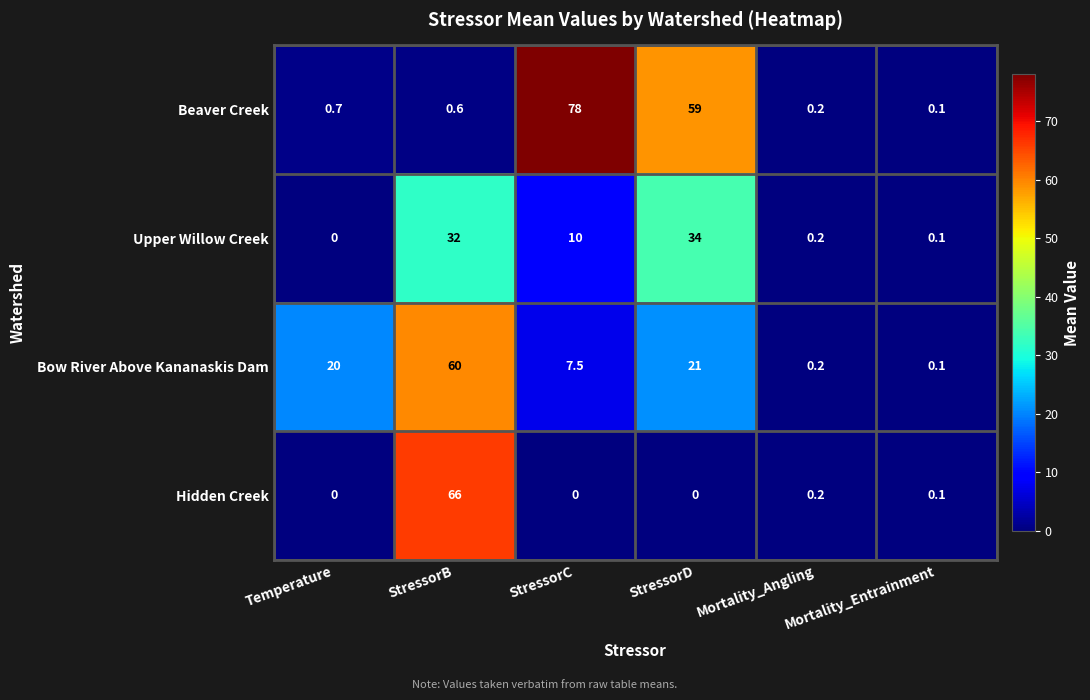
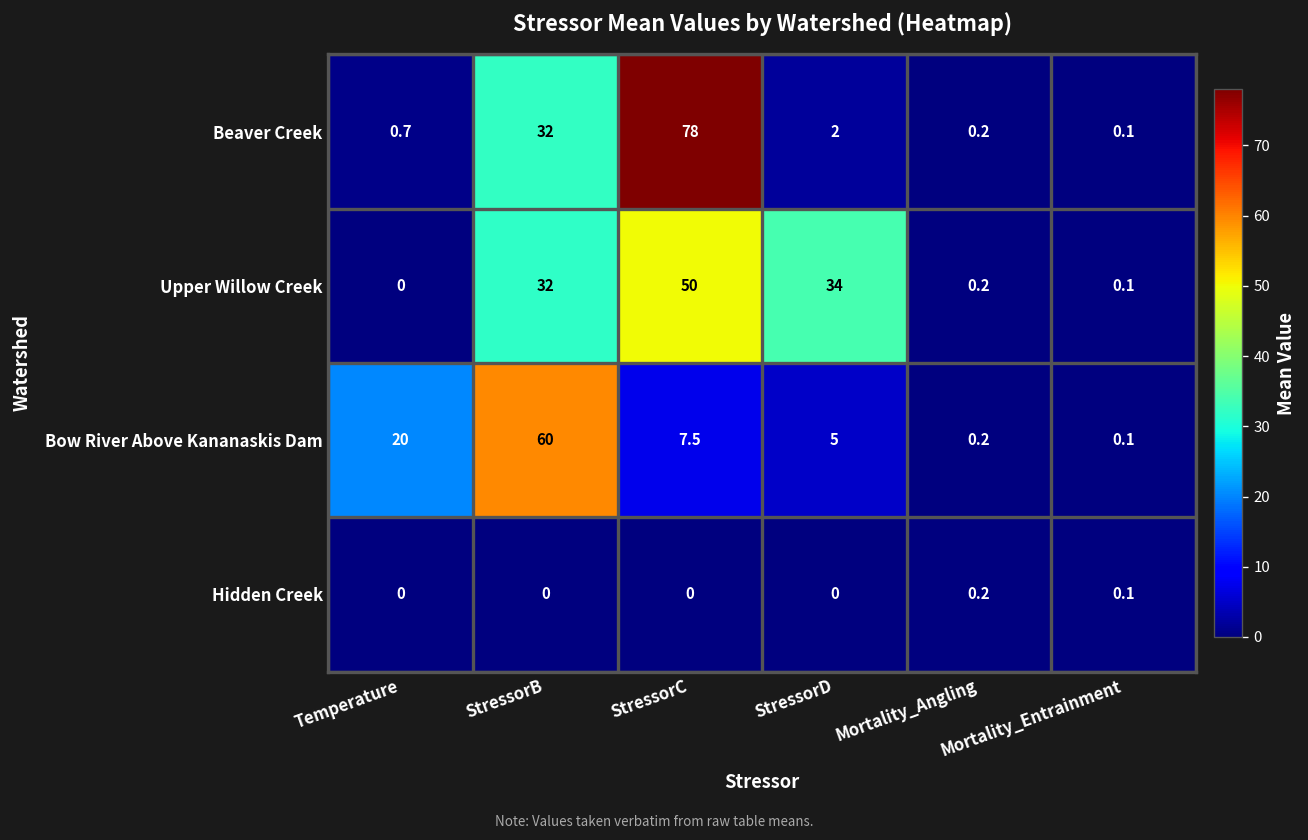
Beaver Creek, StressorB: 0.6 -> 32
Beaver Creek, StressorD: 59 -> 2
Upper Willow Creek, StressorC: 10 -> 50
Bow River Above Kananaskis Dam, StressorD: 21 -> 5
Hidden Creek, StressorB: 66 -> 0
